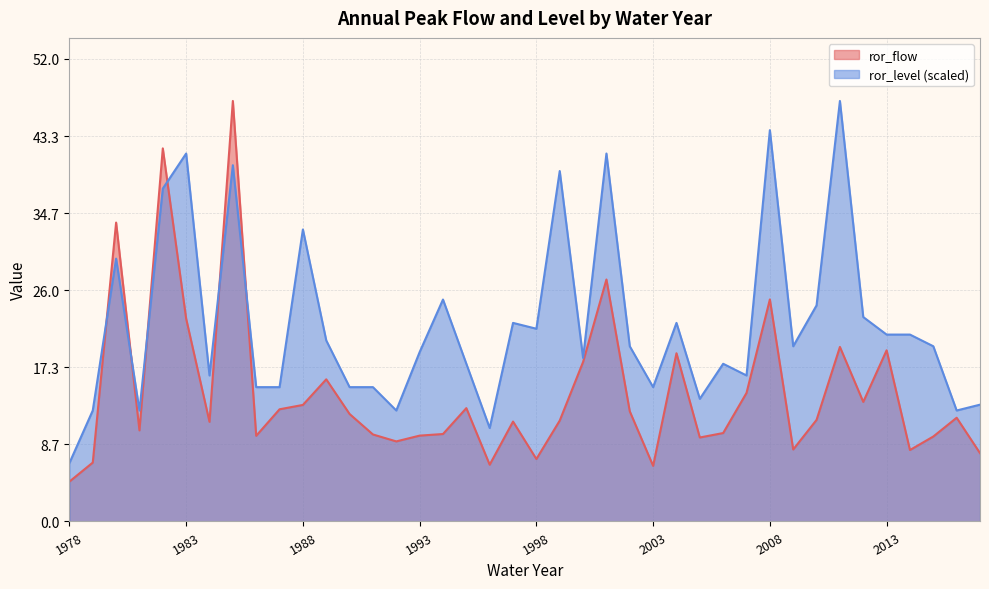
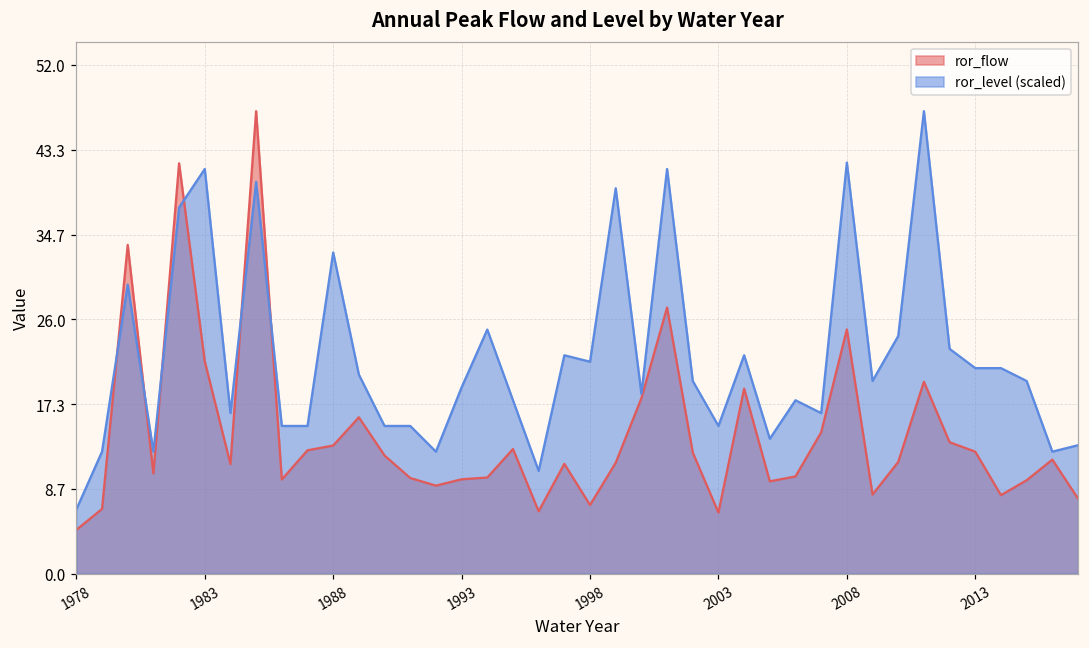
ror_flow, 1983: 23 -> 22
ror_level (scaled), 2008: 44 -> 42
ror_flow, 2013: 19 -> 12
